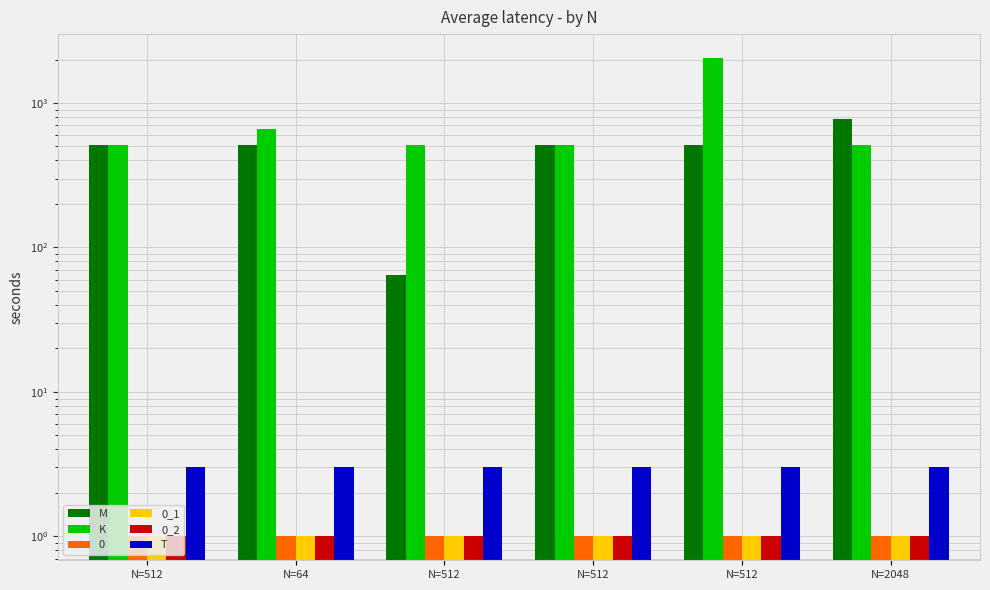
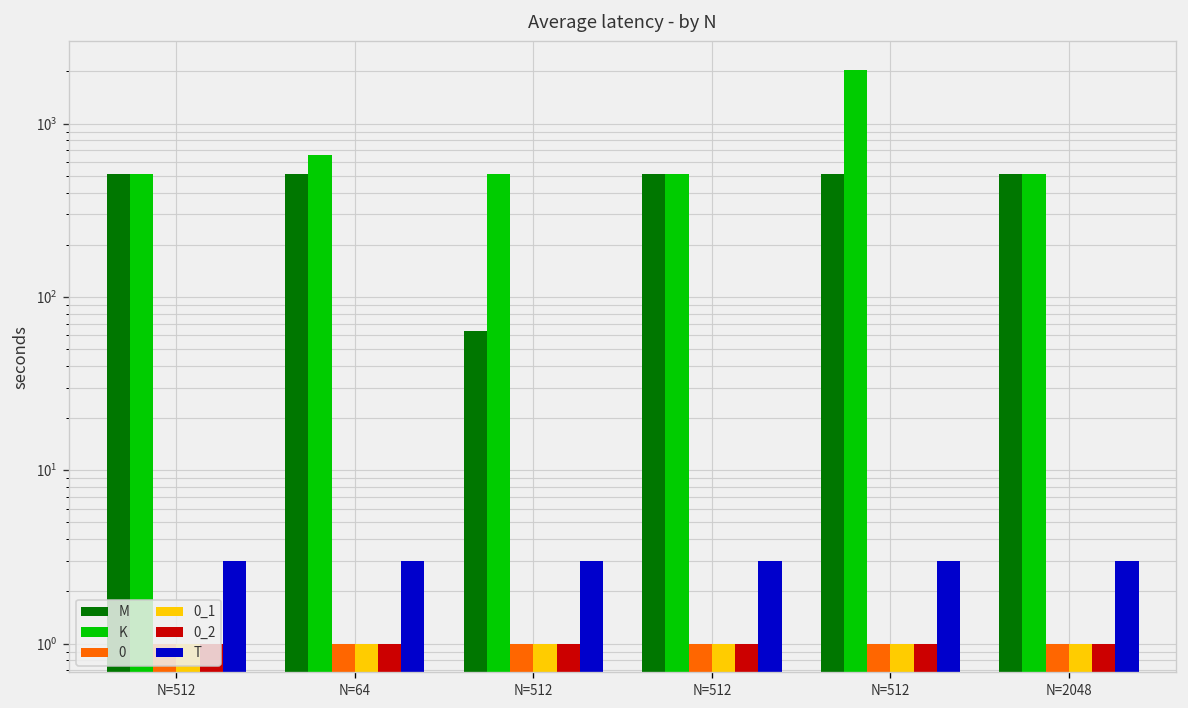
M, N=2048: 800 -> 510
